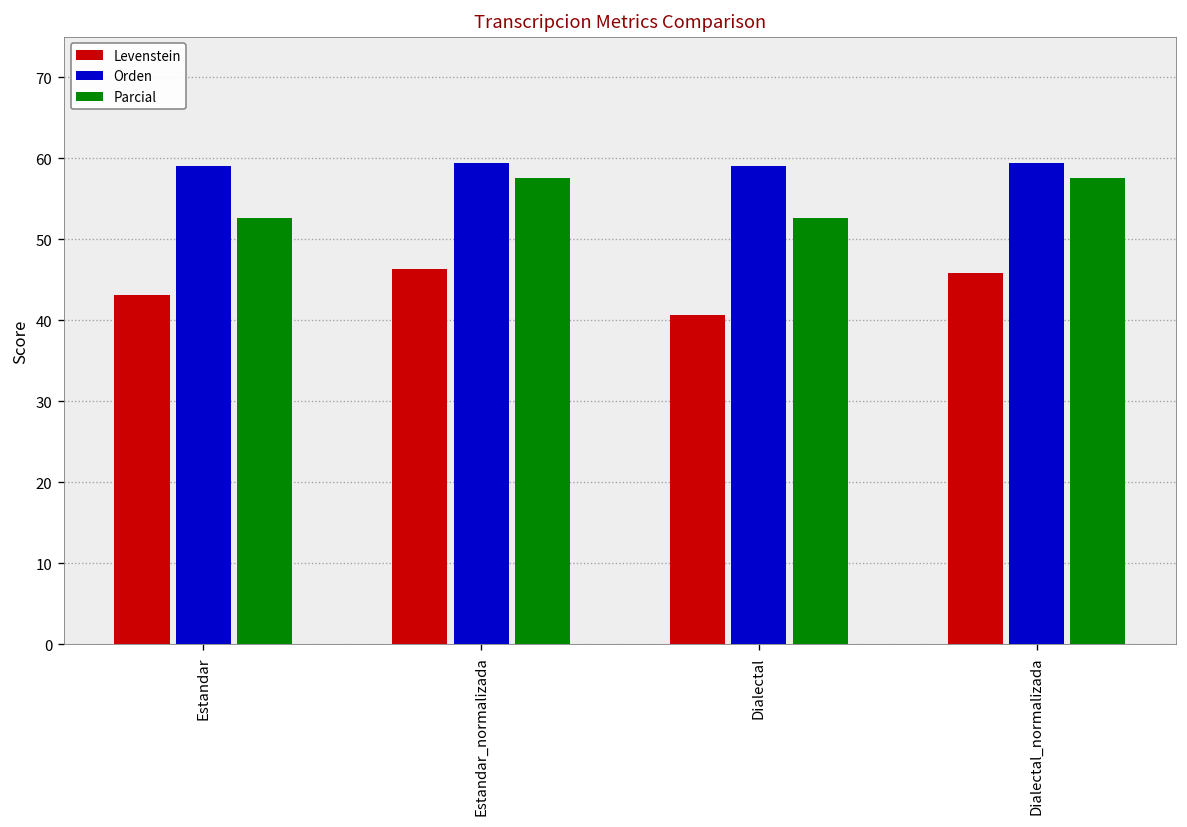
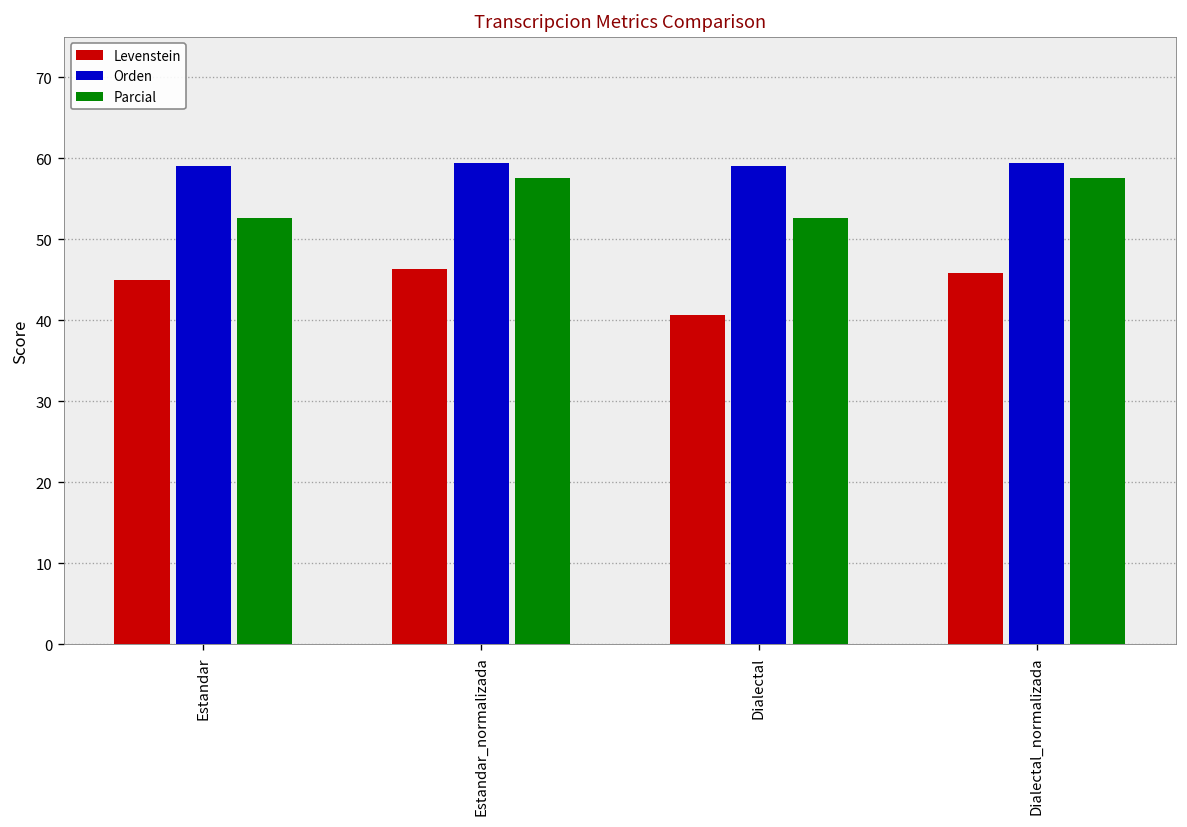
Levenstein, Estandar: 43 -> 45
